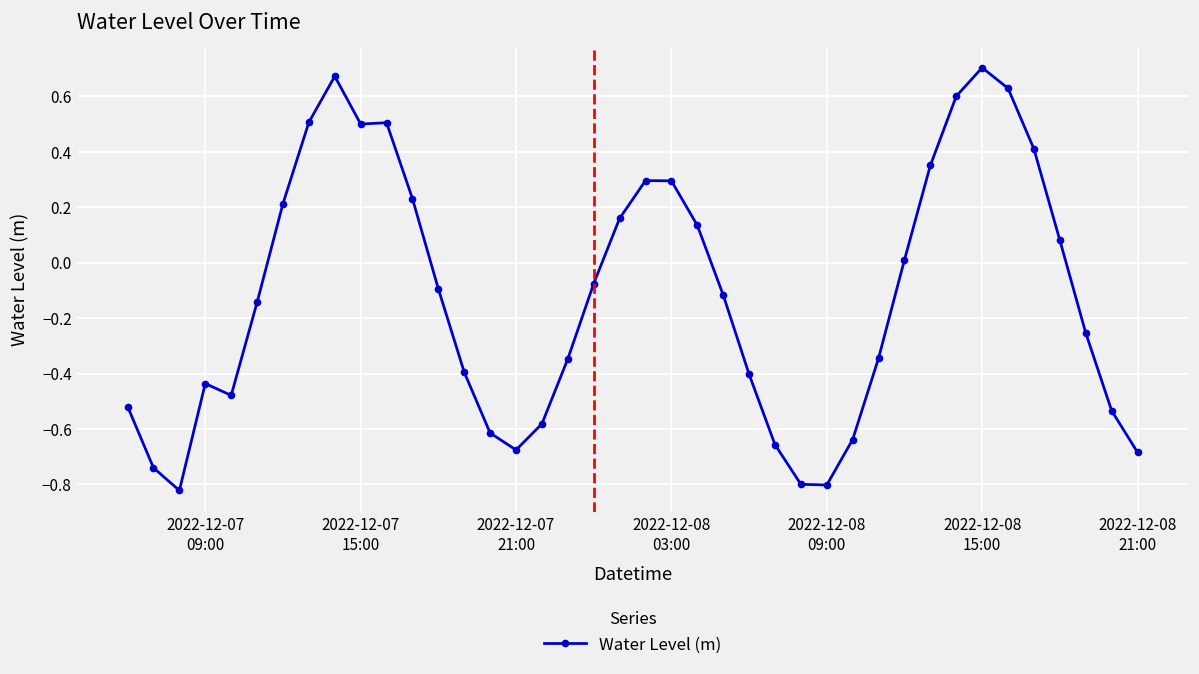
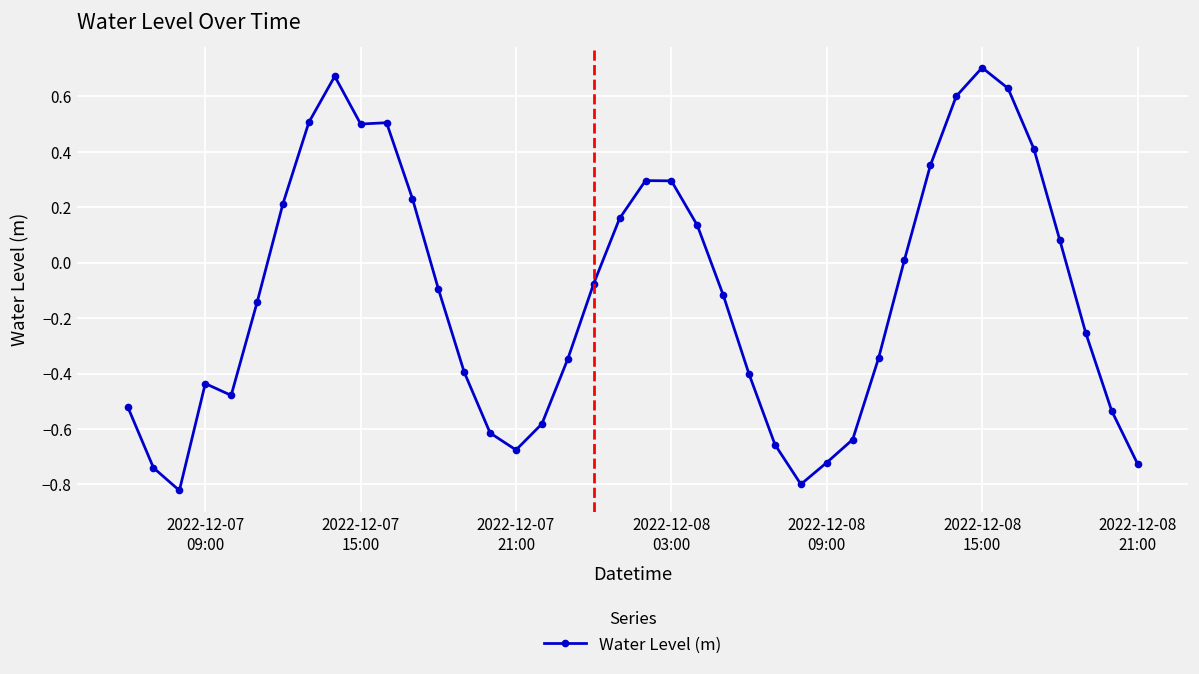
2022-12-08 09:00: -0.80 -> -0.72
2022-12-08 21:00: -0.68 -> -0.73
